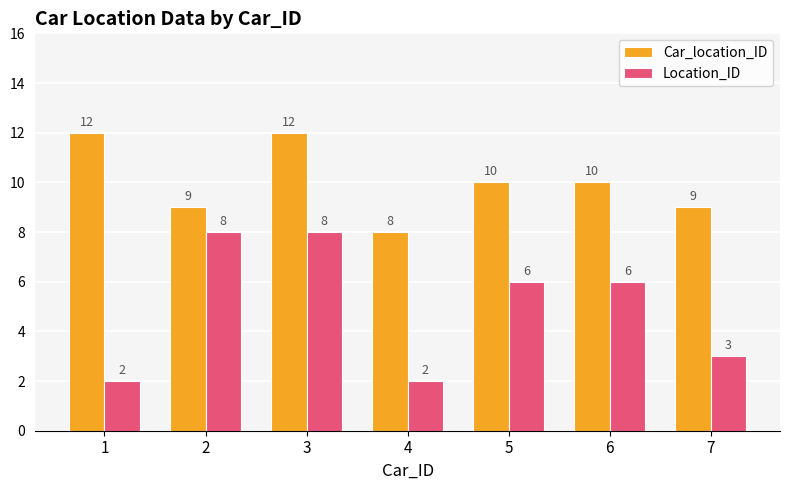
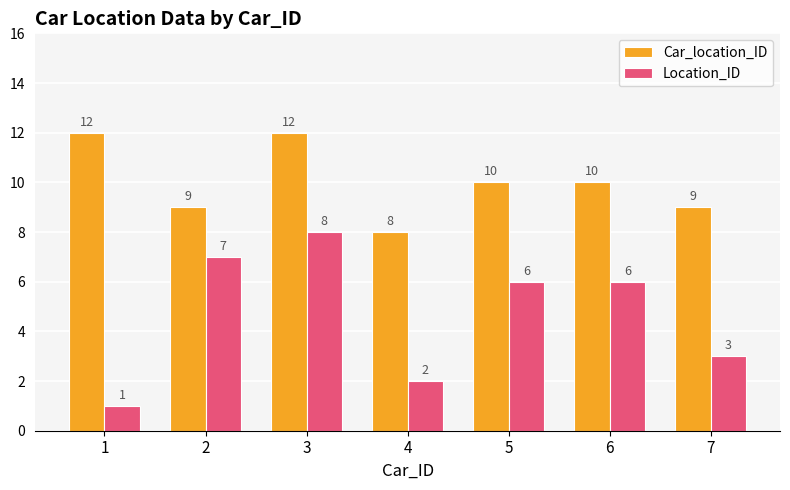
Location_ID, 1: 2 -> 1
Location_ID, 2: 8 -> 7
